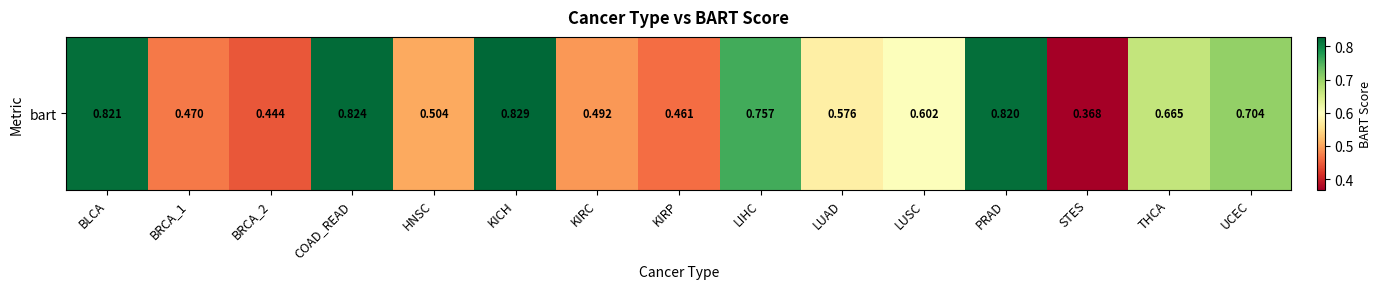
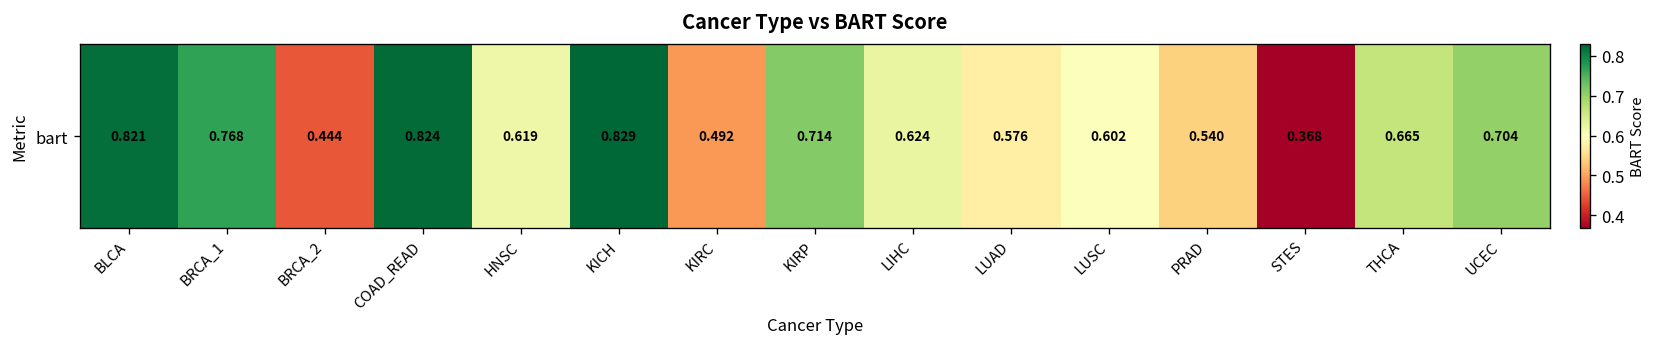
bart, BRCA_1: 0.470 -> 0.768
bart, HNSC: 0.504 -> 0.619
bart, KIRP: 0.461 -> 0.714
bart, LIHC: 0.757 -> 0.624
bart, PRAD: 0.820 -> 0.540
